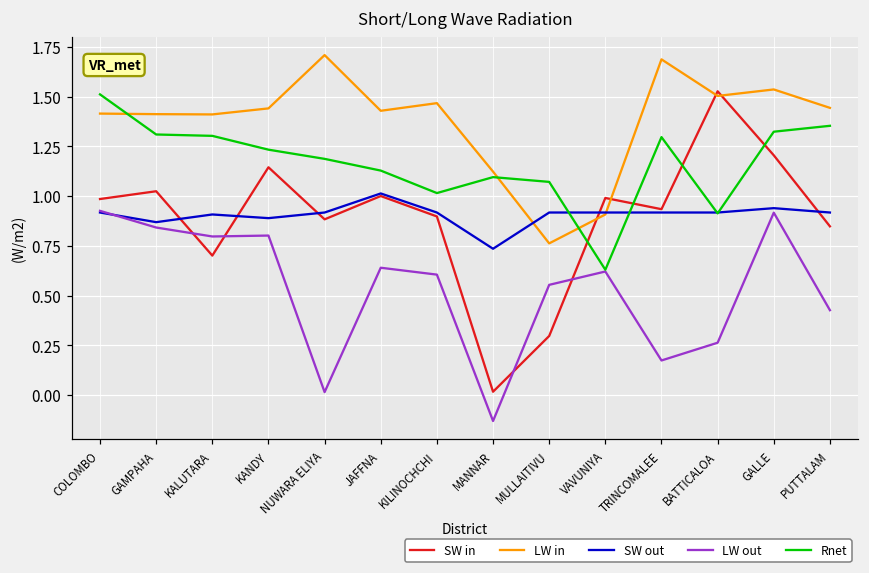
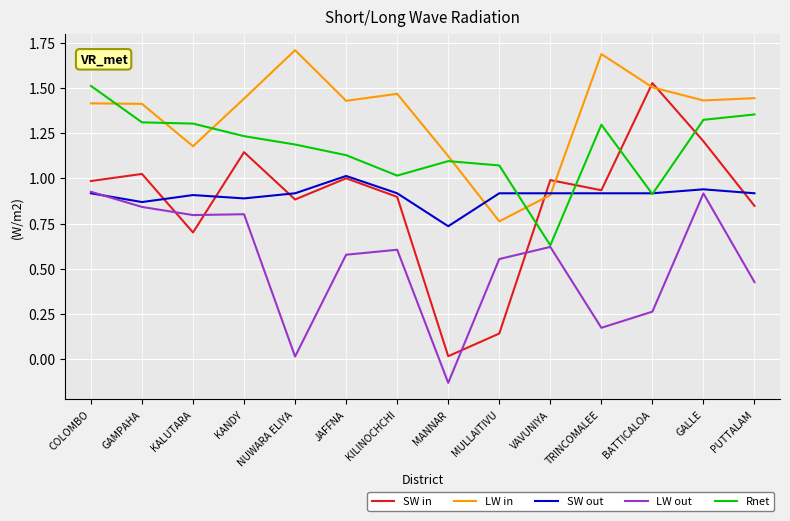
LW in, KALUTARA: 1.41 -> 1.18
LW out, JAFFNA: 0.64 -> 0.58
SW in, MULLAITIVU: 0.30 -> 0.14
LW in, GALLE: 1.54 -> 1.43
